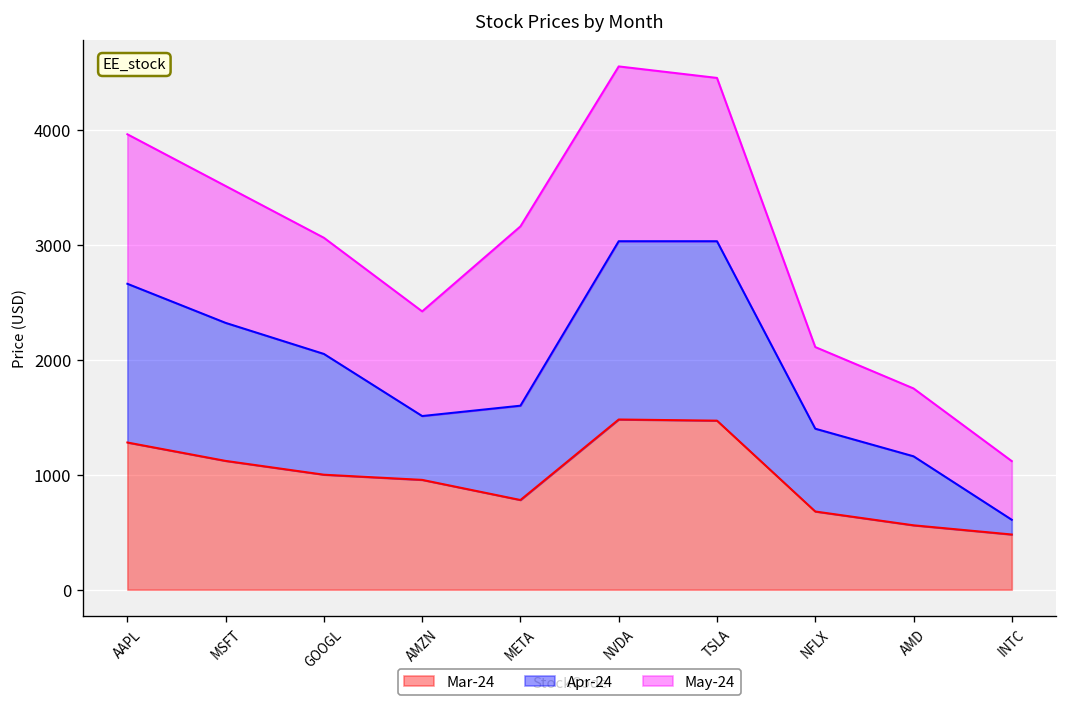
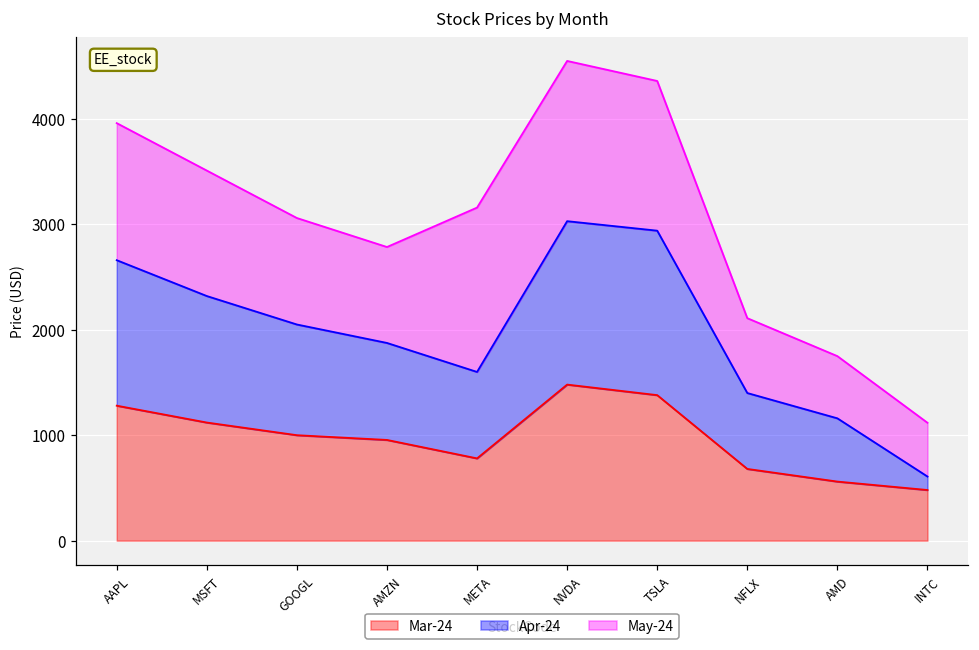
Apr-24, AMZN: 600 -> 900
Mar-24, TSLA: 1500 -> 1400
